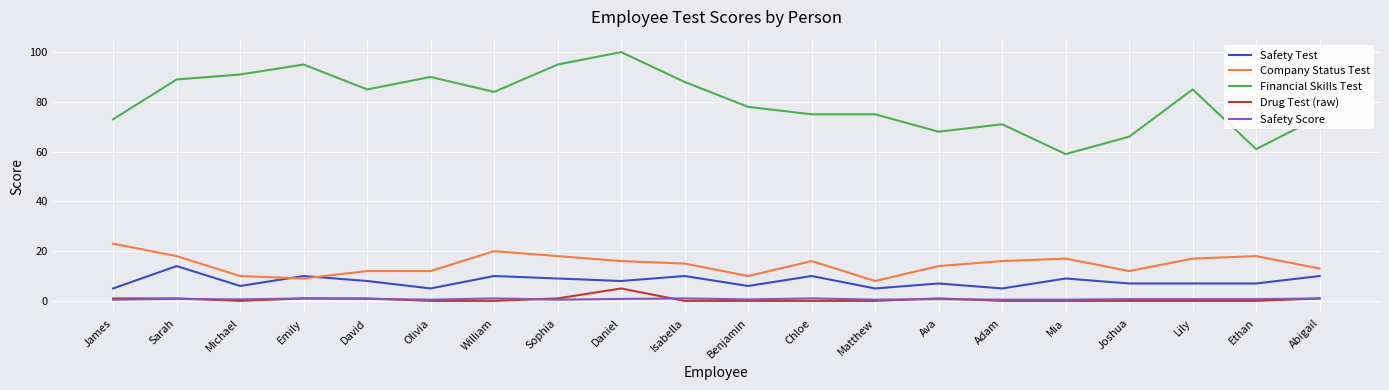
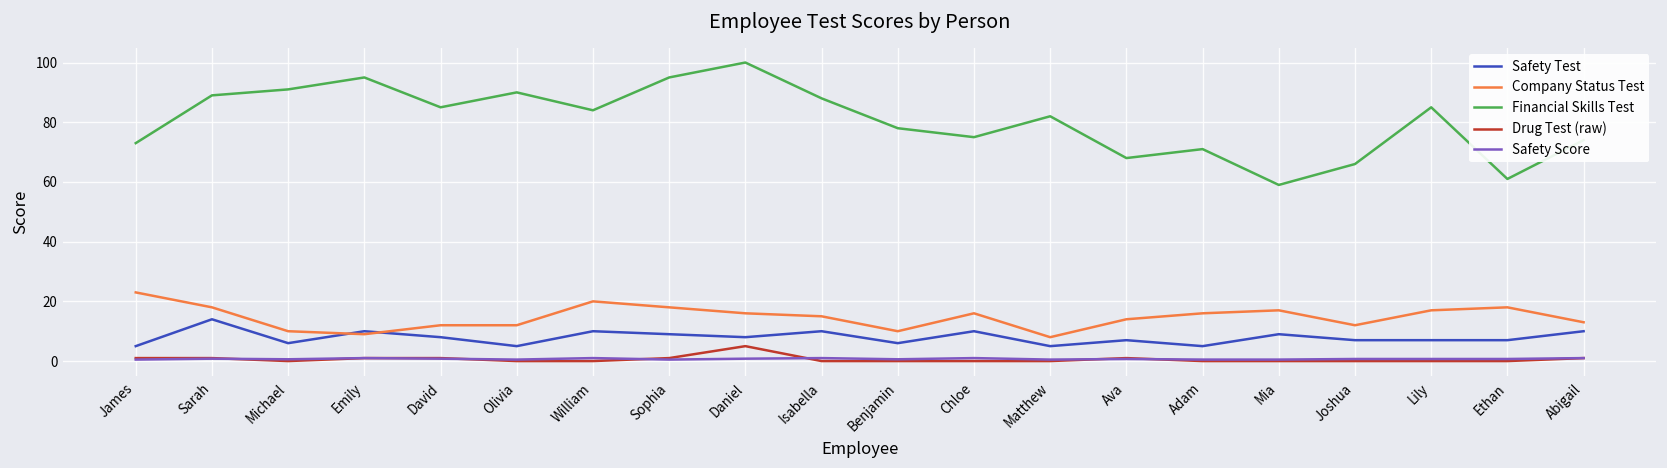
Financial Skills Test, Matthew: 75 -> 82
